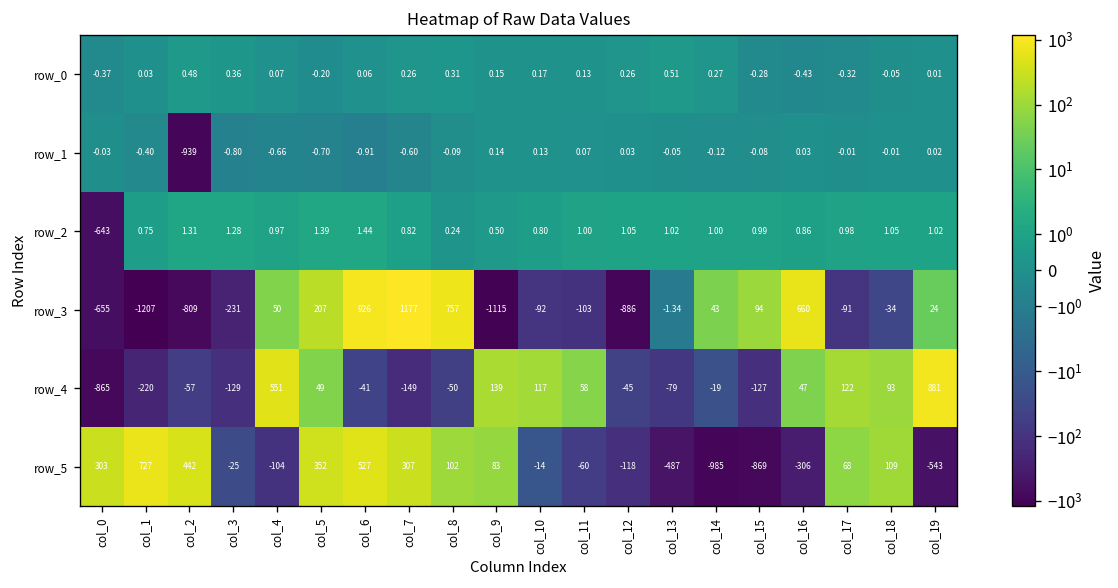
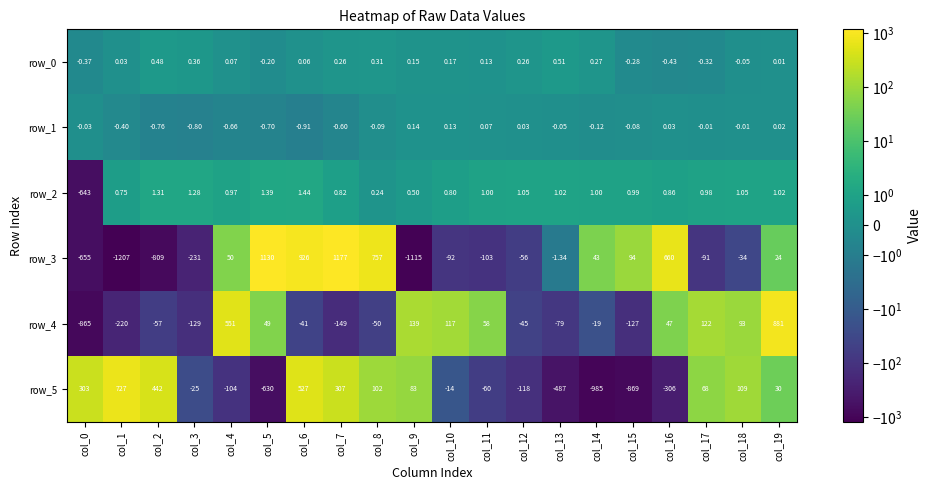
row_1, col_2: -939 -> -0.76
row_3, col_5: 207 -> 1130
row_3, col_12: -886 -> -56
row_5, col_5: 352 -> -630
row_5, col_19: -543 -> 30
